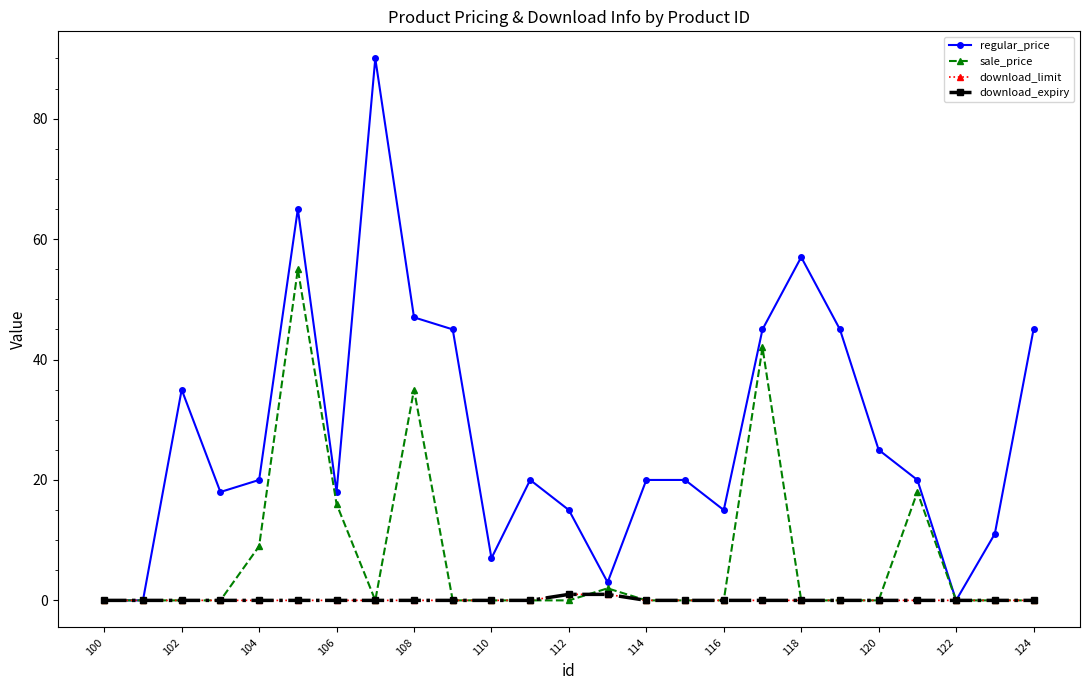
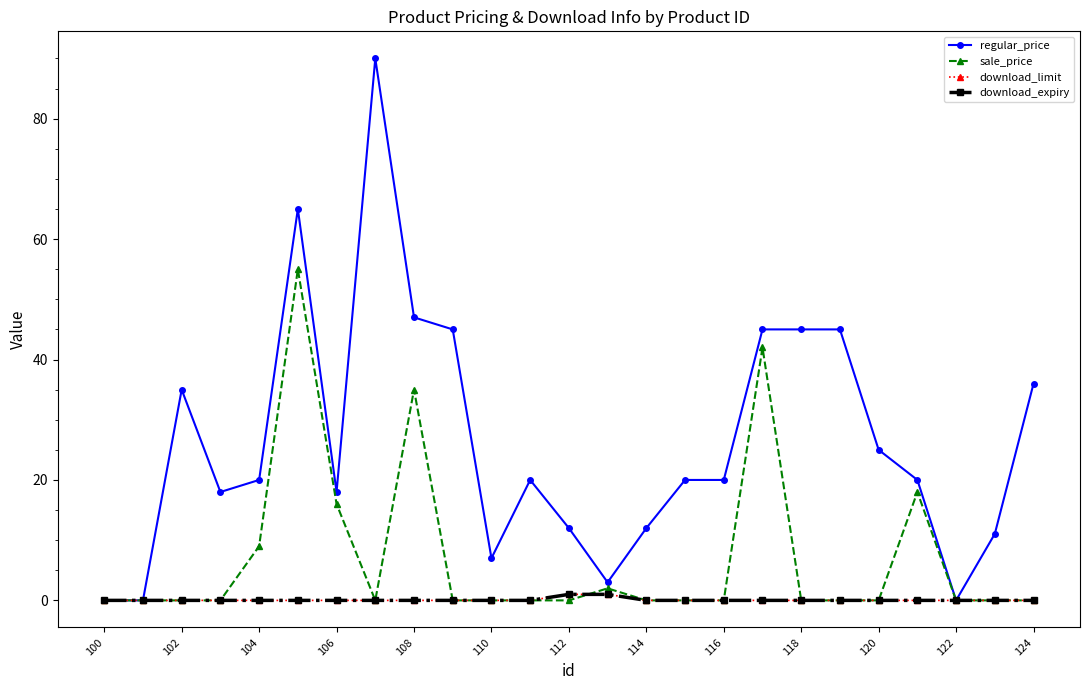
regular_price, 112: 15 -> 12
regular_price, 114: 20 -> 12
regular_price, 116: 15 -> 20
regular_price, 118: 57 -> 45
regular_price, 124: 45 -> 36
